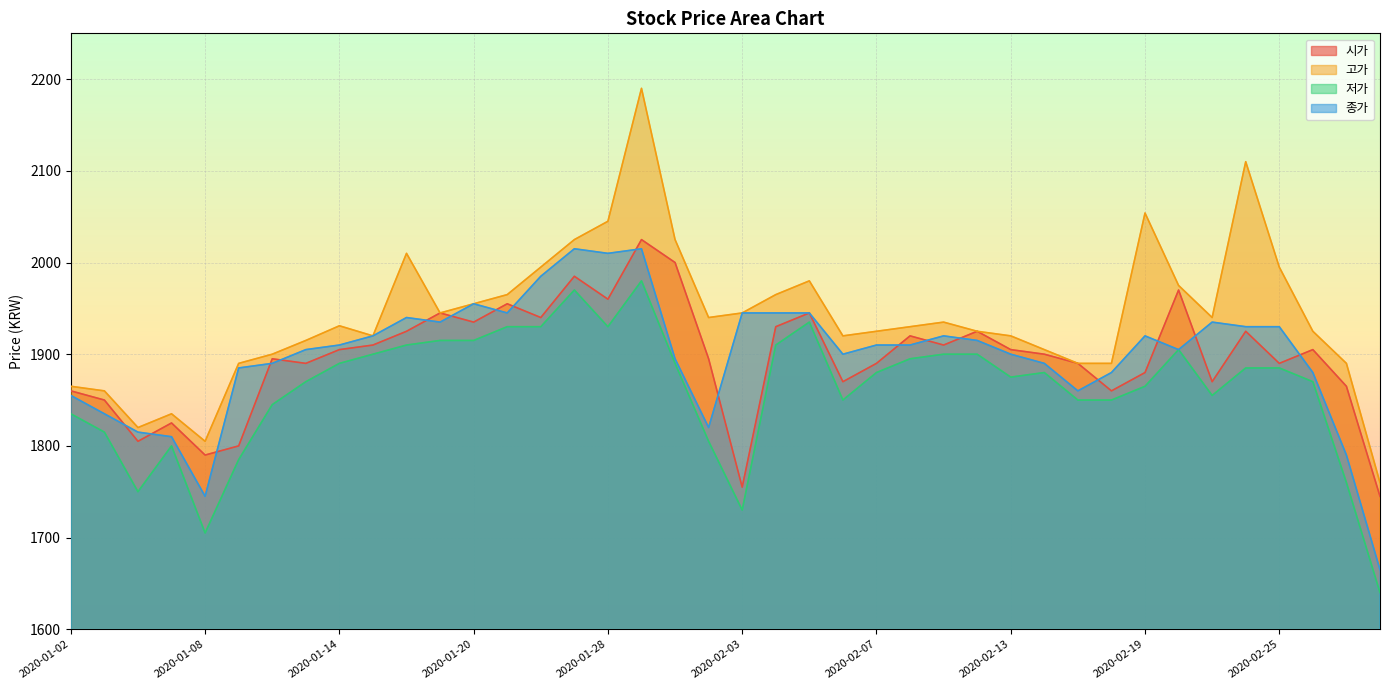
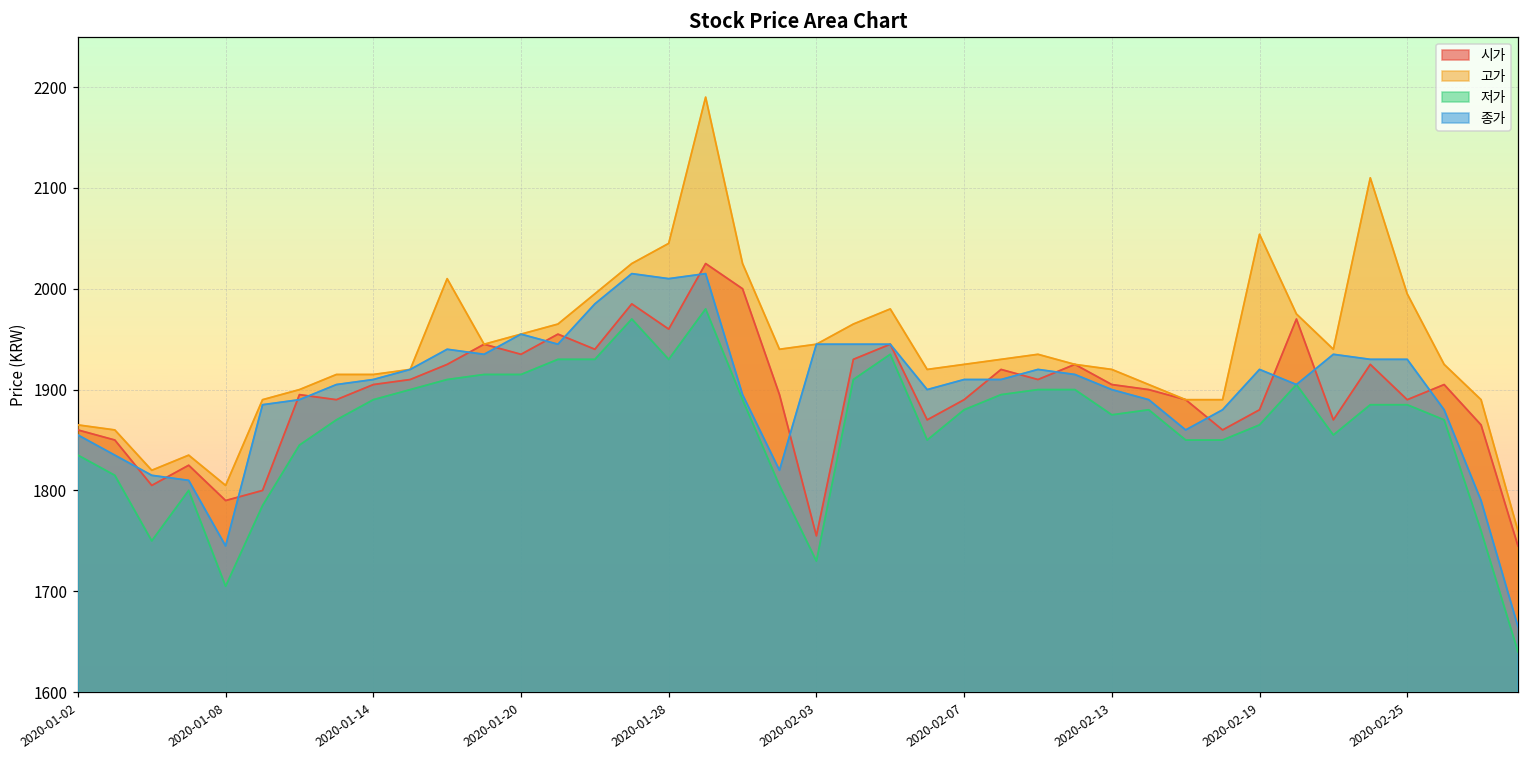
고가, 2020-01-14: 1930 -> 1920
